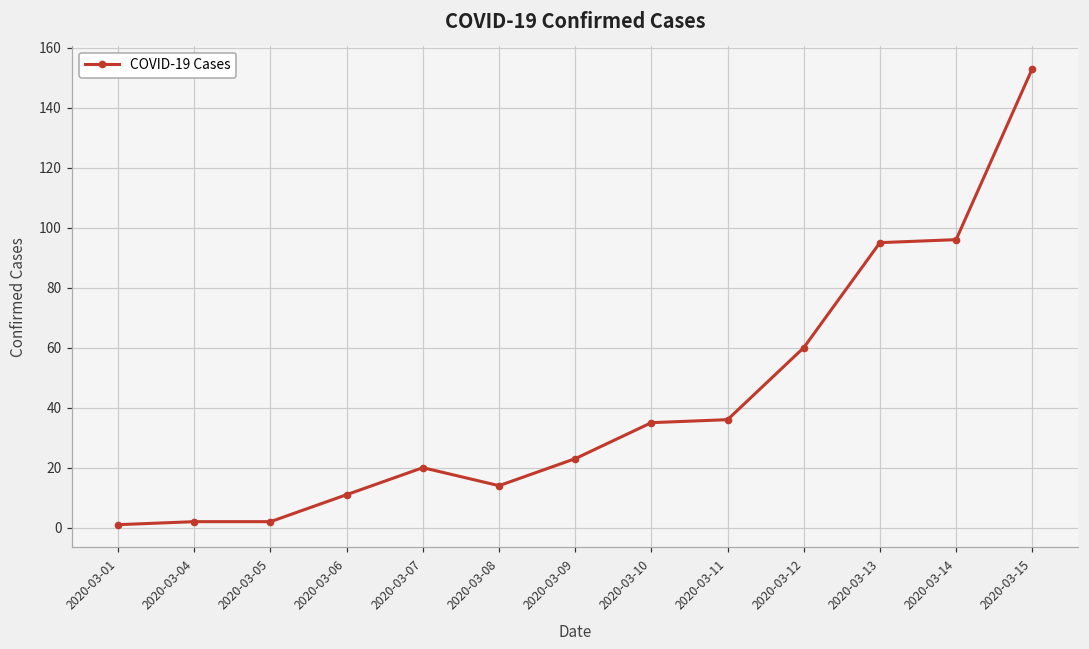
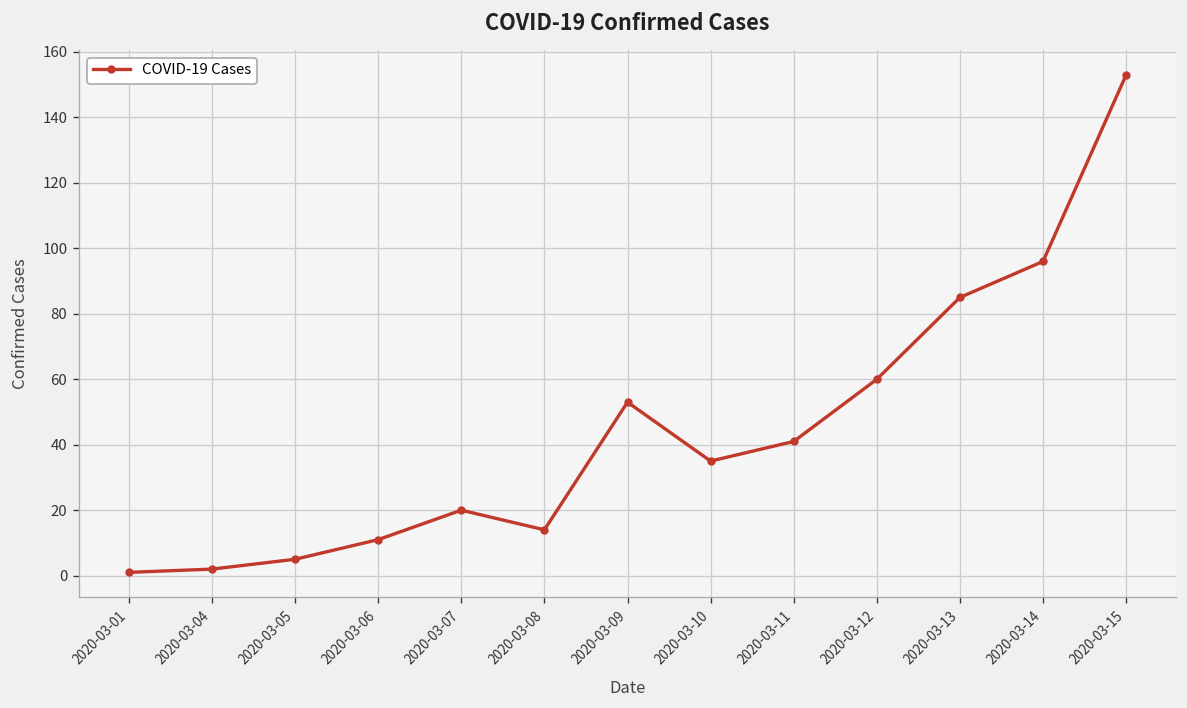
2020-03-05: 2 -> 5
2020-03-09: 23 -> 53
2020-03-11: 36 -> 41
2020-03-13: 95 -> 85
